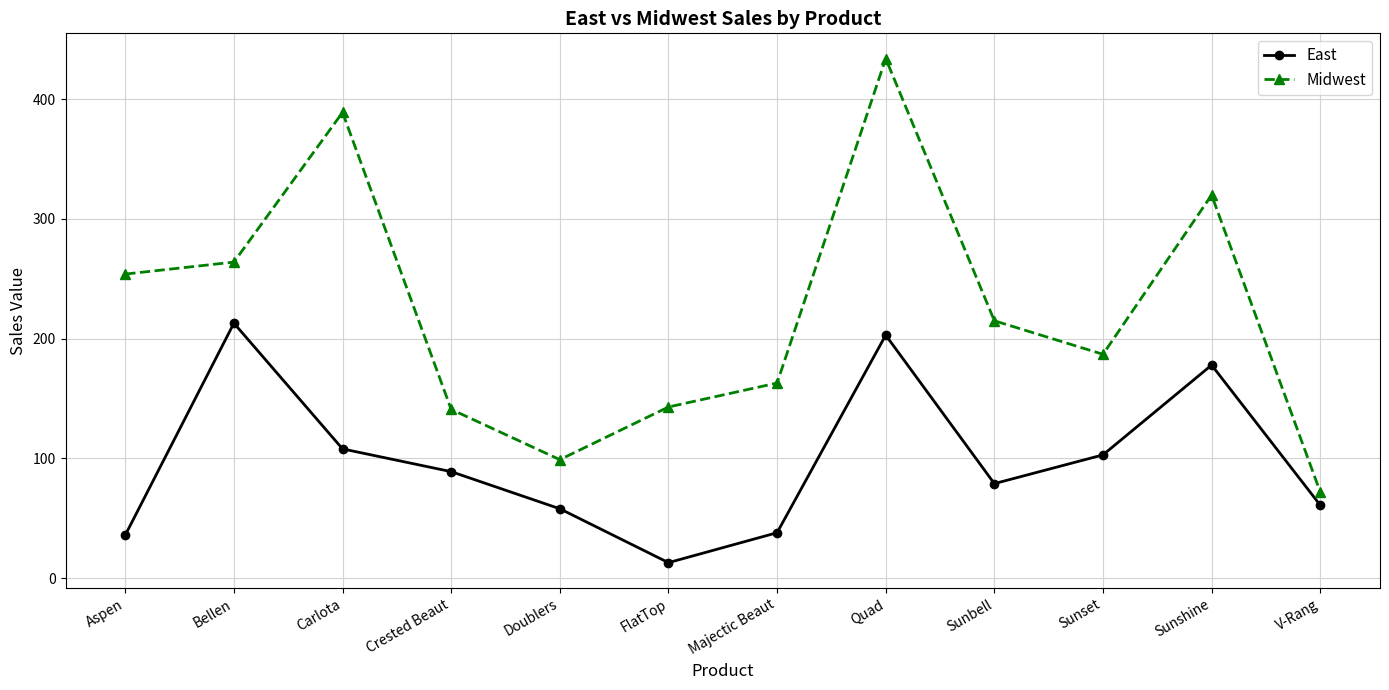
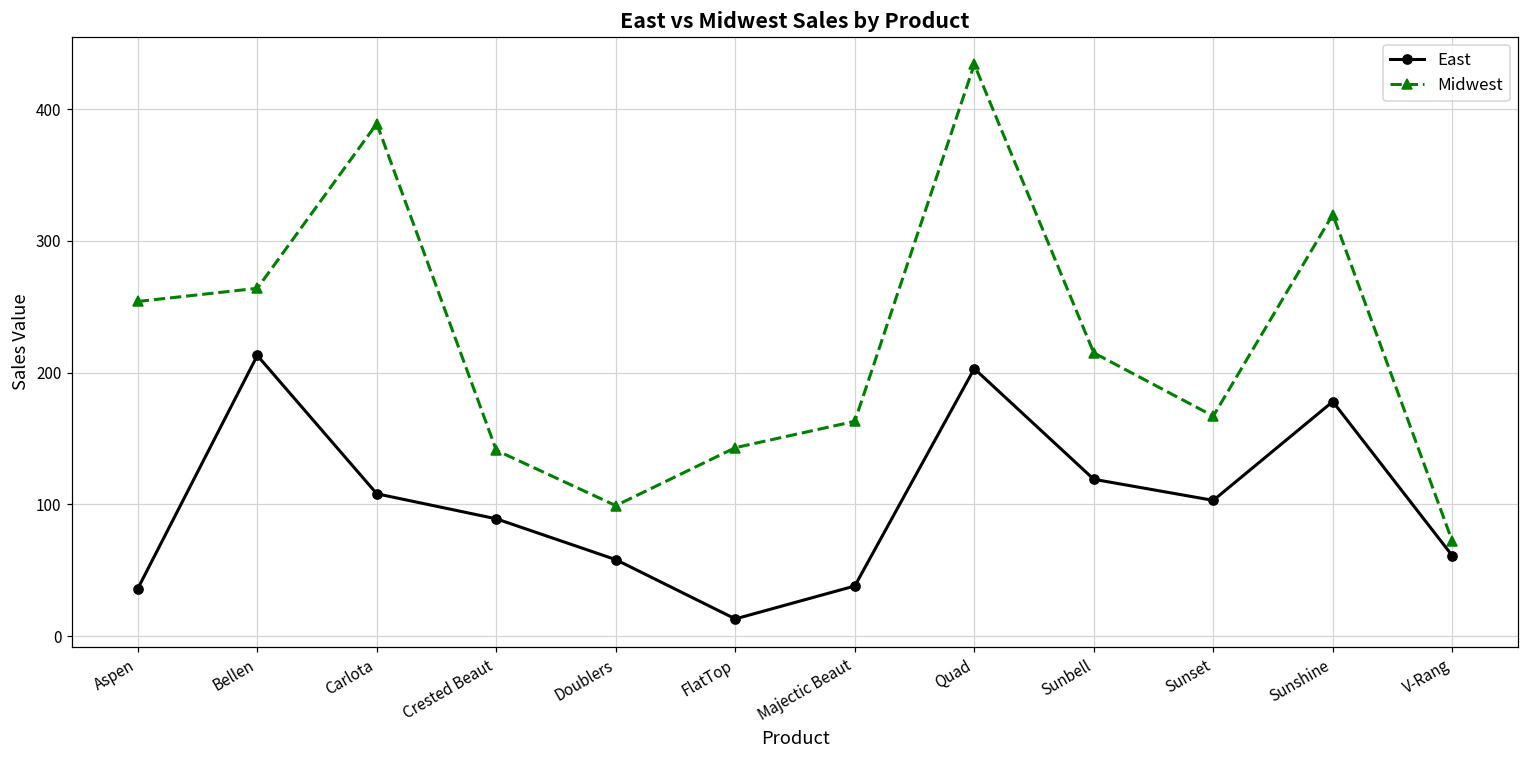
East, Sunbell: 79 -> 119
Midwest, Sunset: 187 -> 167
